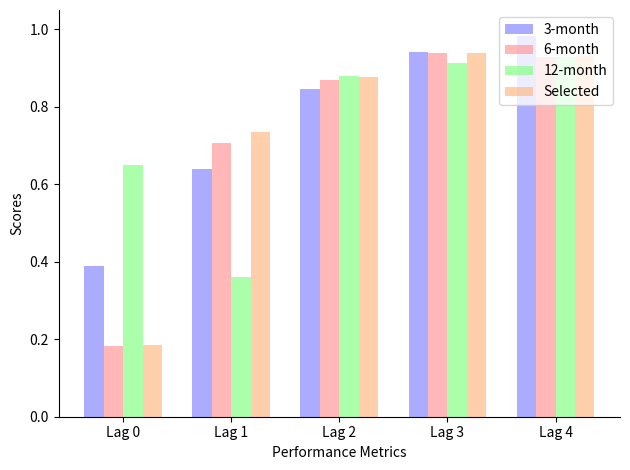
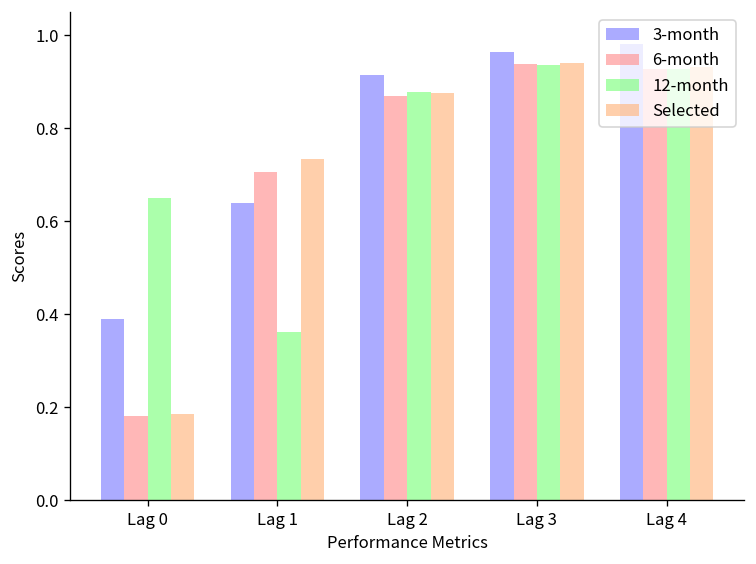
3-month, Lag 2: 0.85 -> 0.91
3-month, Lag 3: 0.94 -> 0.96
12-month, Lag 3: 0.91 -> 0.94
